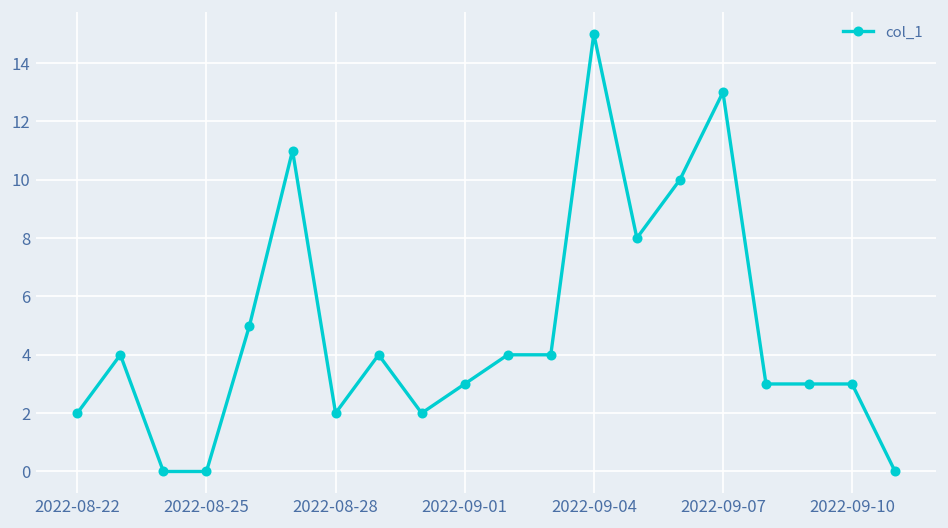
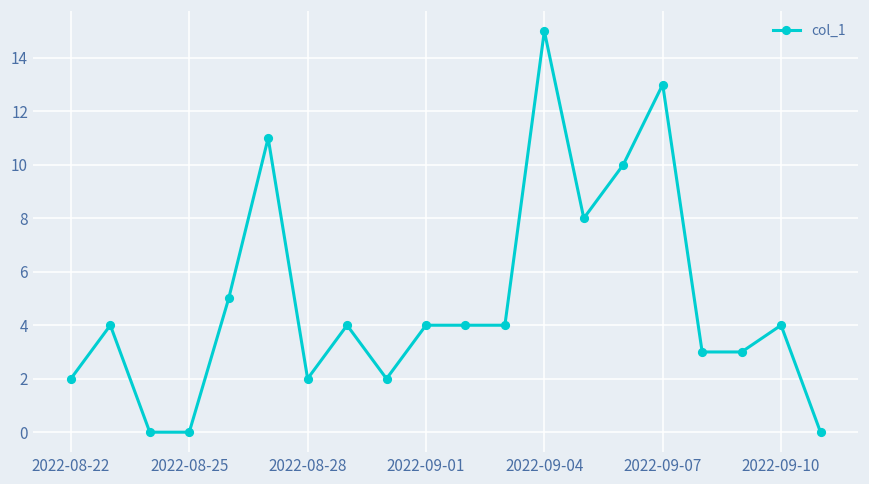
2022-09-01: 3 -> 4
2022-09-10: 3 -> 4
